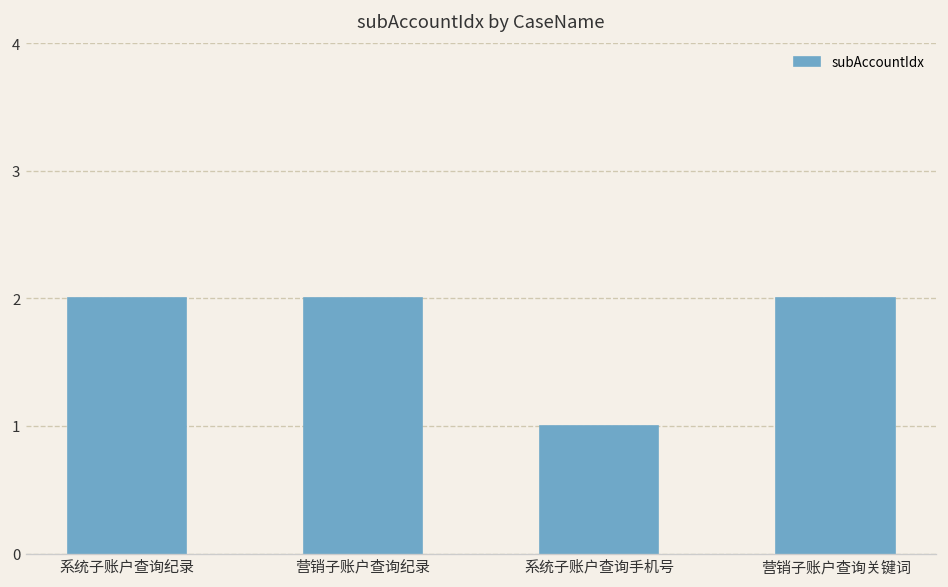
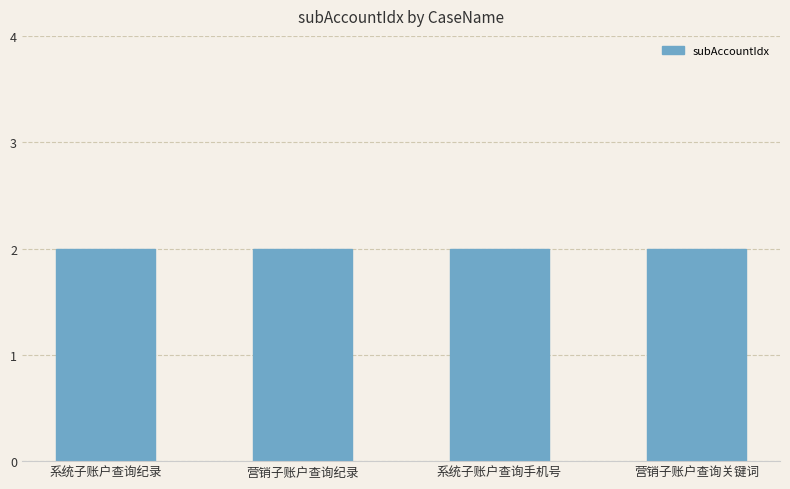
系统子账户查询手机号: 1 -> 2
